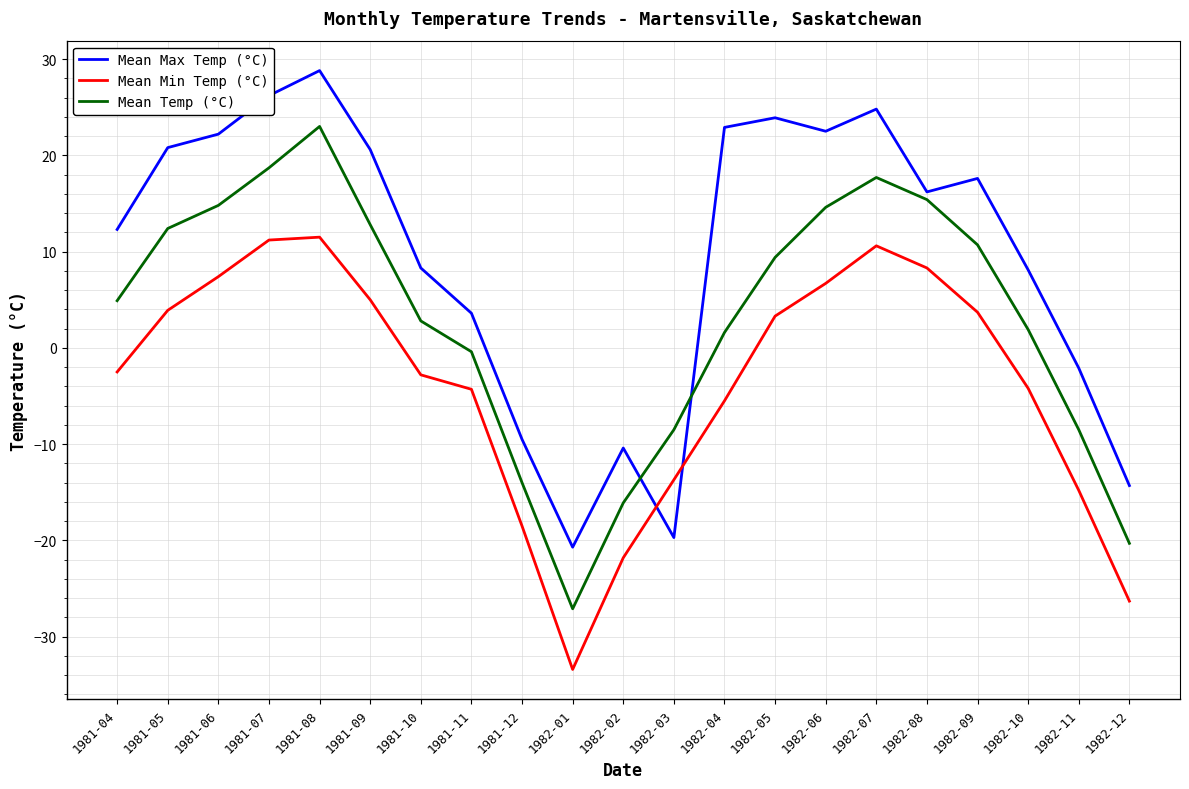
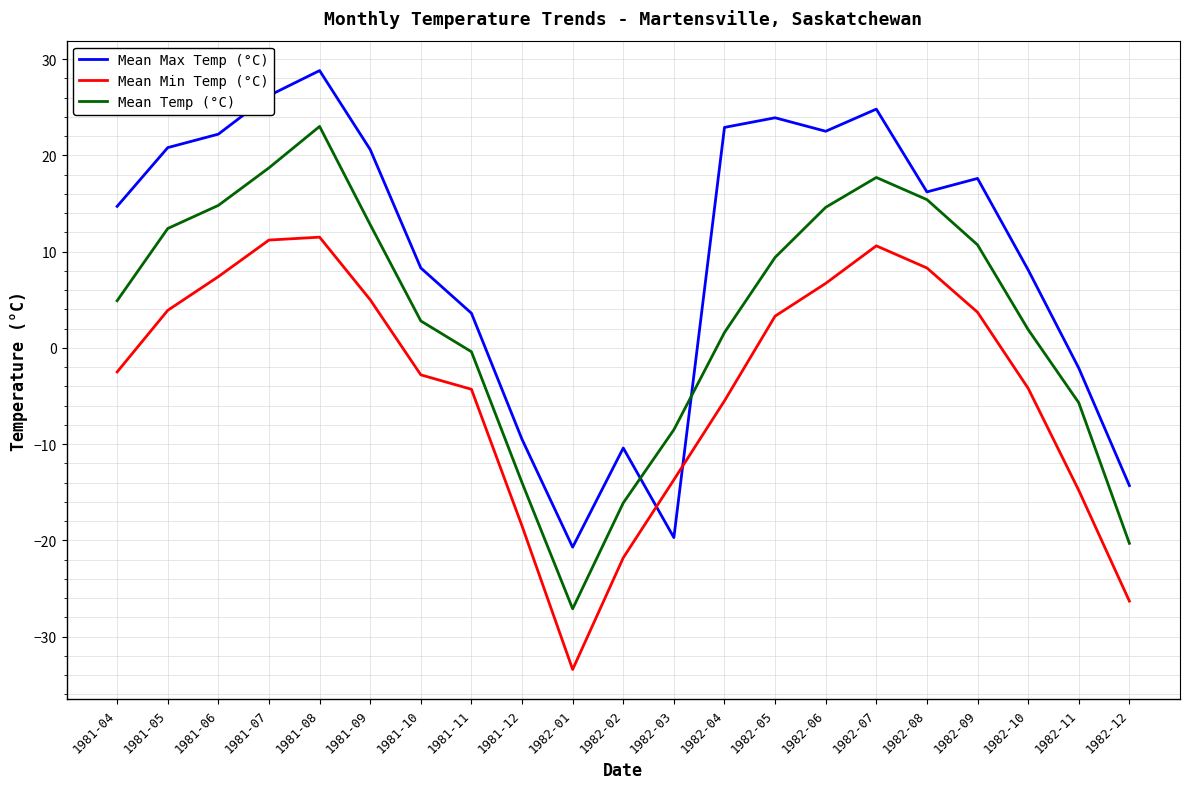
Mean Max Temp (°C), 1981-04: 12 -> 15
Mean Temp (°C), 1982-11: -9 -> -6
